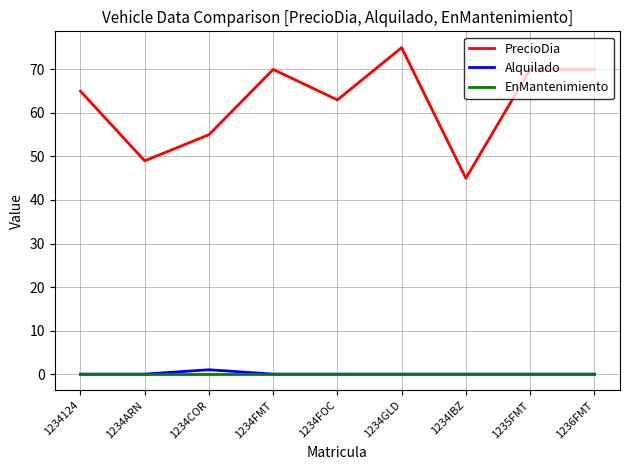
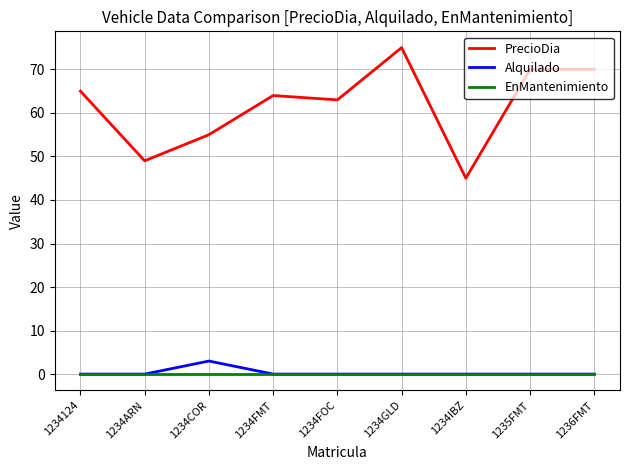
Alquilado, 1234COR: 1 -> 3
PrecioDia, 1234FMT: 70 -> 64
